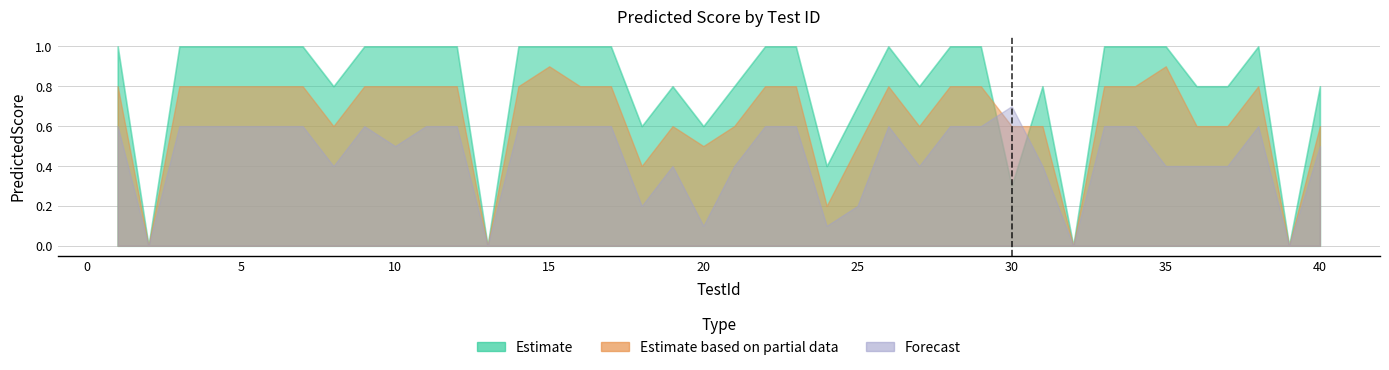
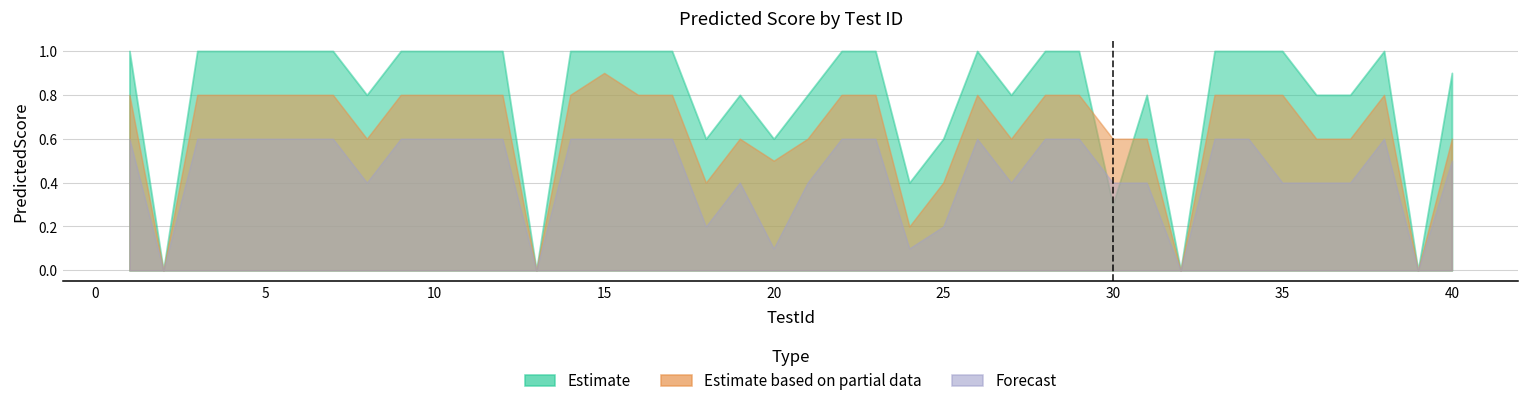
Forecast, 10: 0.5 -> 0.6
Estimate, 25: 0.7 -> 0.6
Estimate based on partial data, 25: 0.5 -> 0.4
Forecast, 30: 0.7 -> 0.4
Estimate based on partial data, 35: 0.9 -> 0.8
Estimate, 40: 0.8 -> 0.9
